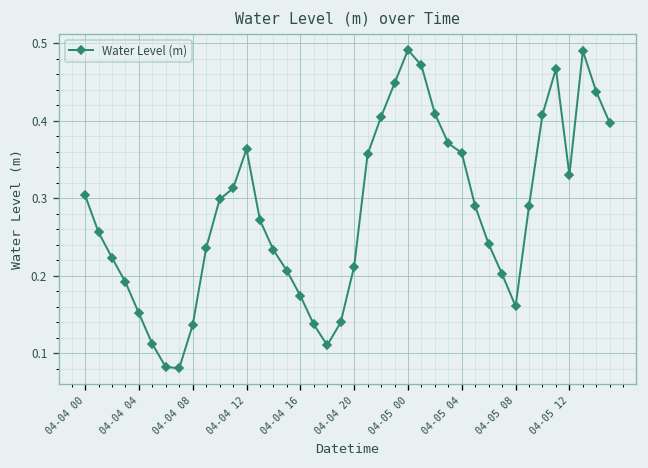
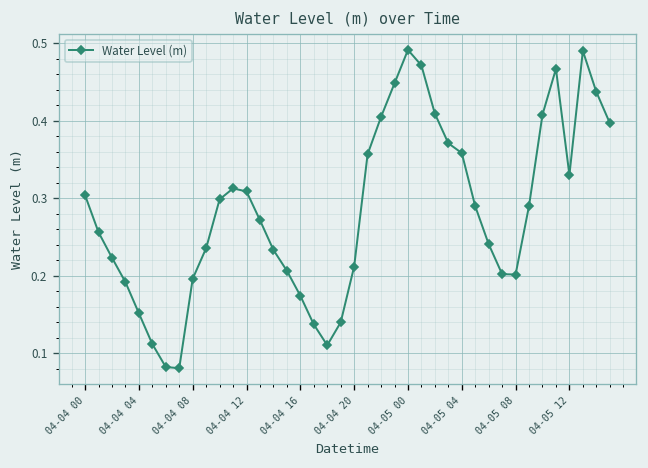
04-04 08: 0.14 -> 0.20
04-04 12: 0.36 -> 0.31
04-05 08: 0.16 -> 0.20
